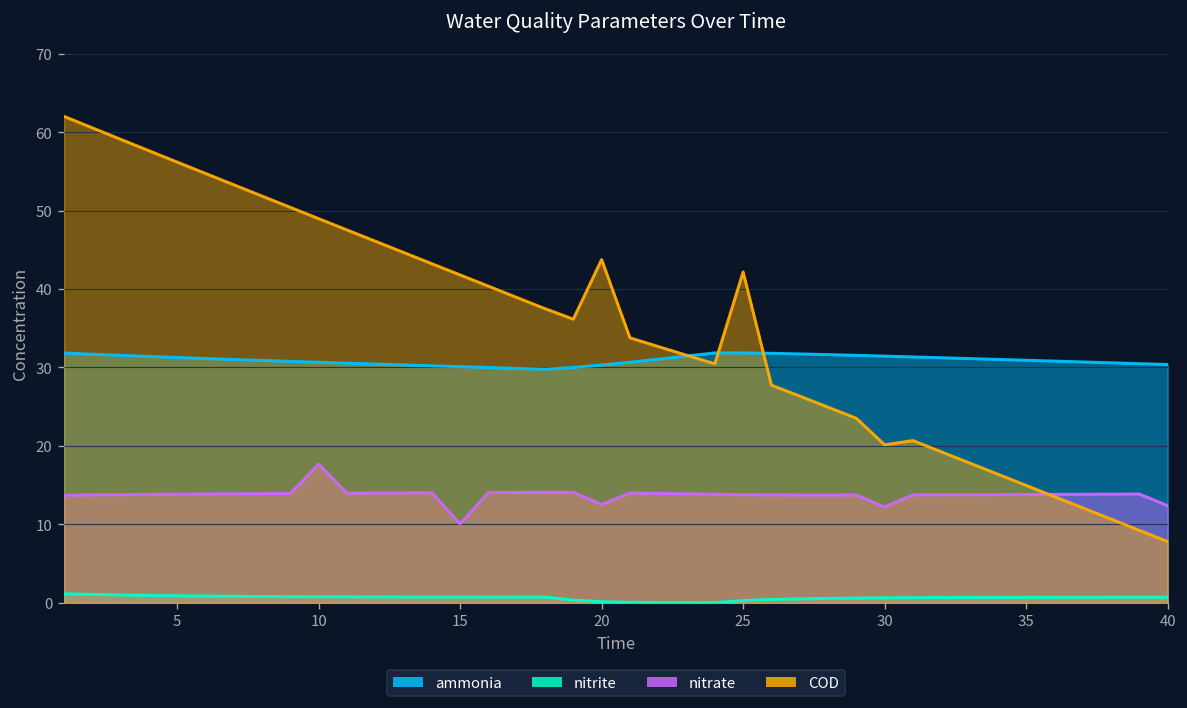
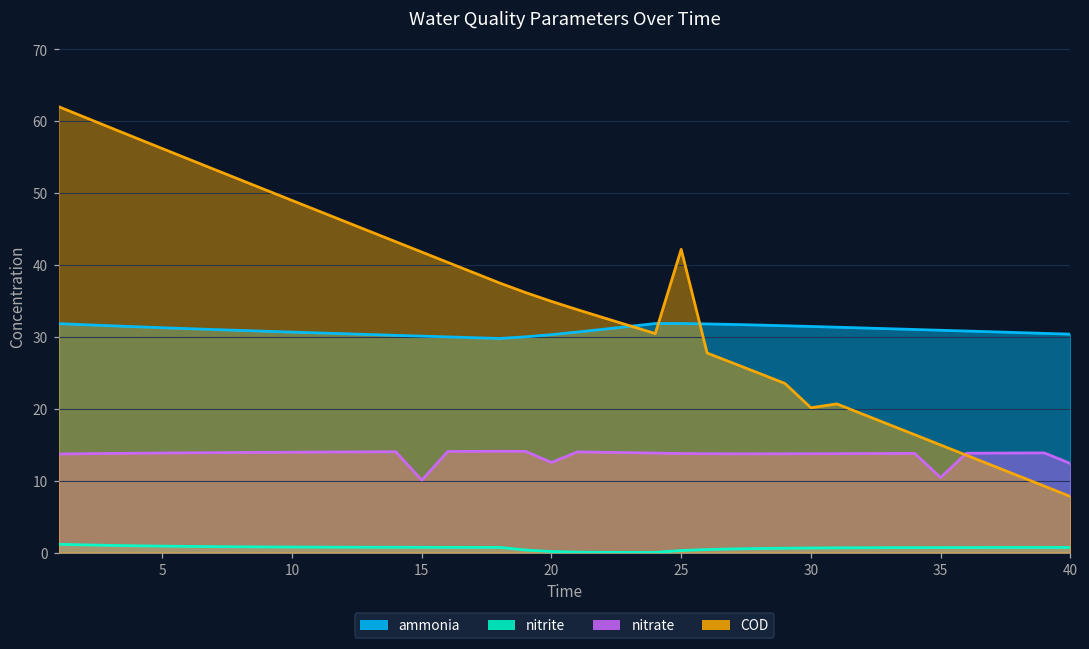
nitrate, 10: 18 -> 14
COD, 20: 44 -> 35
nitrate, 30: 12 -> 14
nitrate, 35: 14 -> 10
